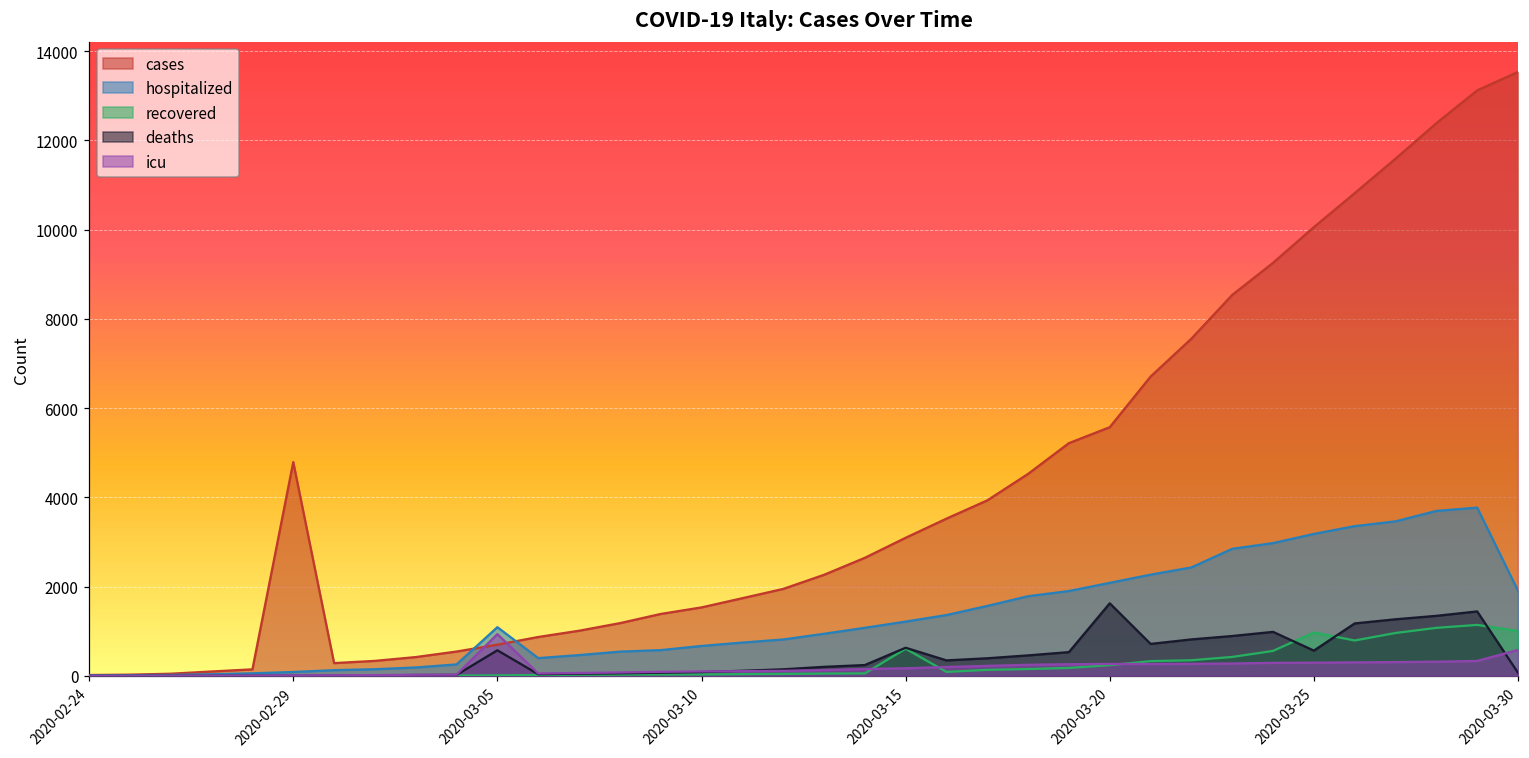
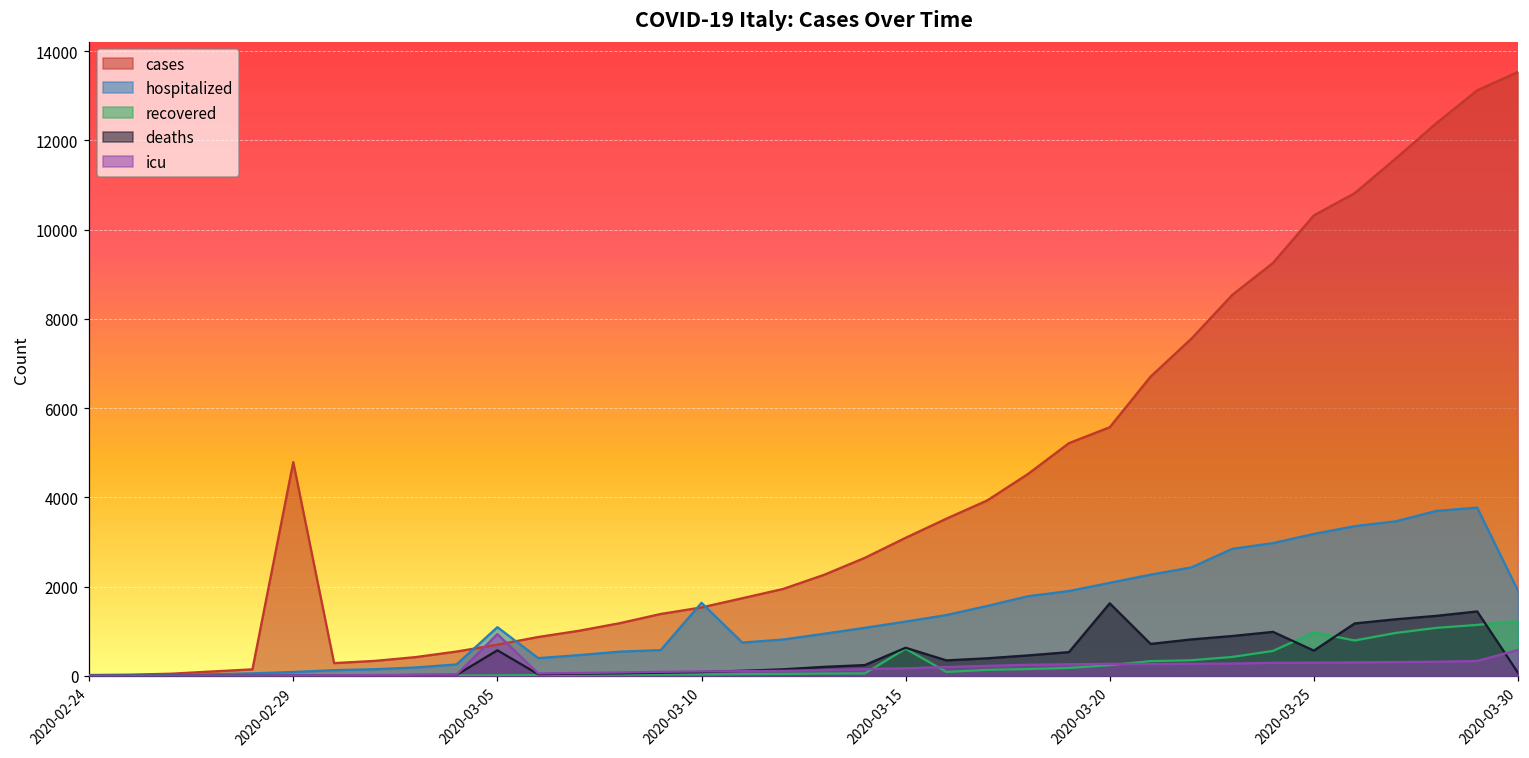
hospitalized, 2020-03-10: 700 -> 1600
cases, 2020-03-25: 10100 -> 10300
recovered, 2020-03-30: 1000 -> 1200
